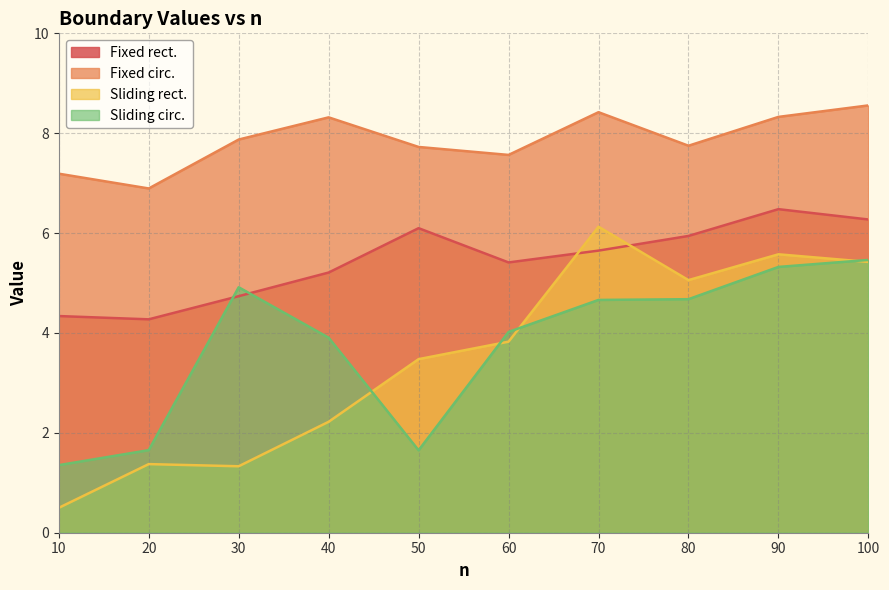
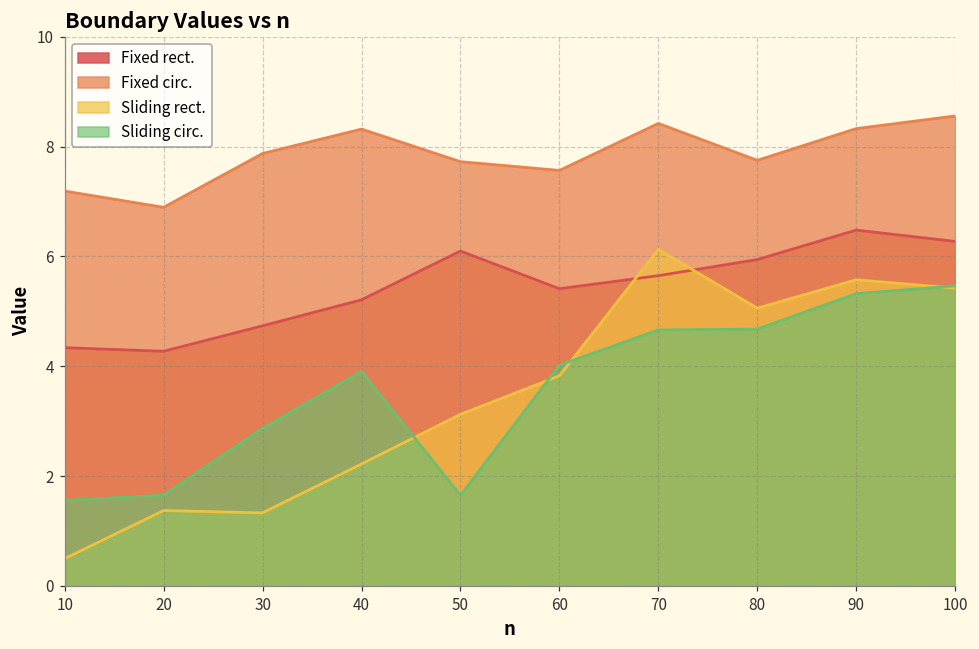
Sliding circ., 10: 1.4 -> 1.6
Sliding circ., 30: 4.9 -> 2.9
Sliding rect., 50: 3.5 -> 3.1
